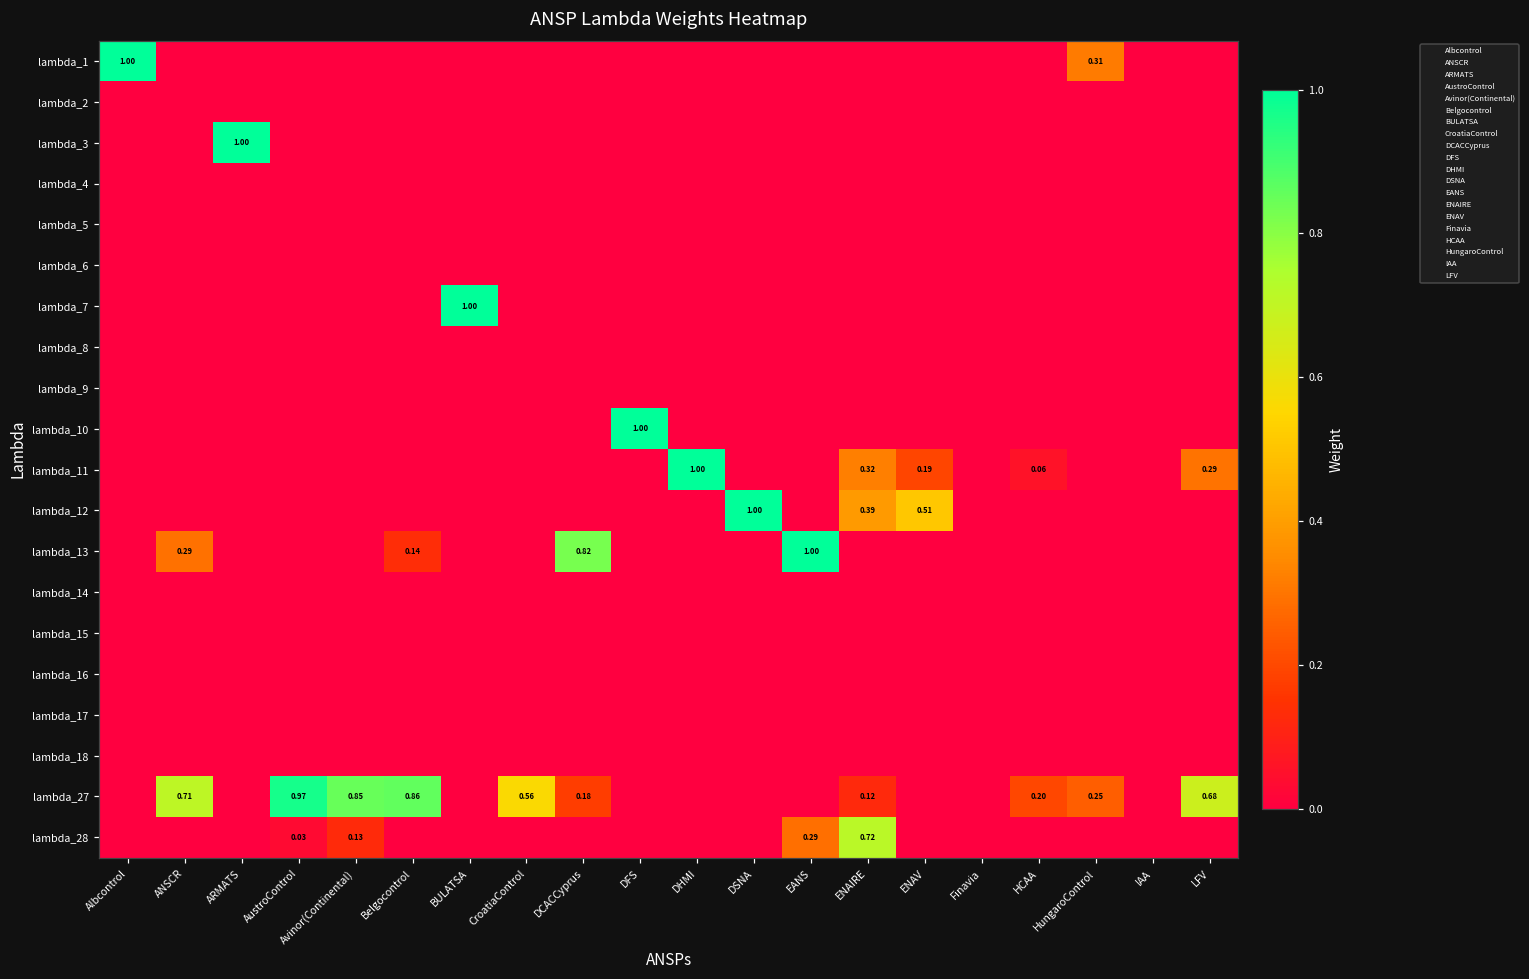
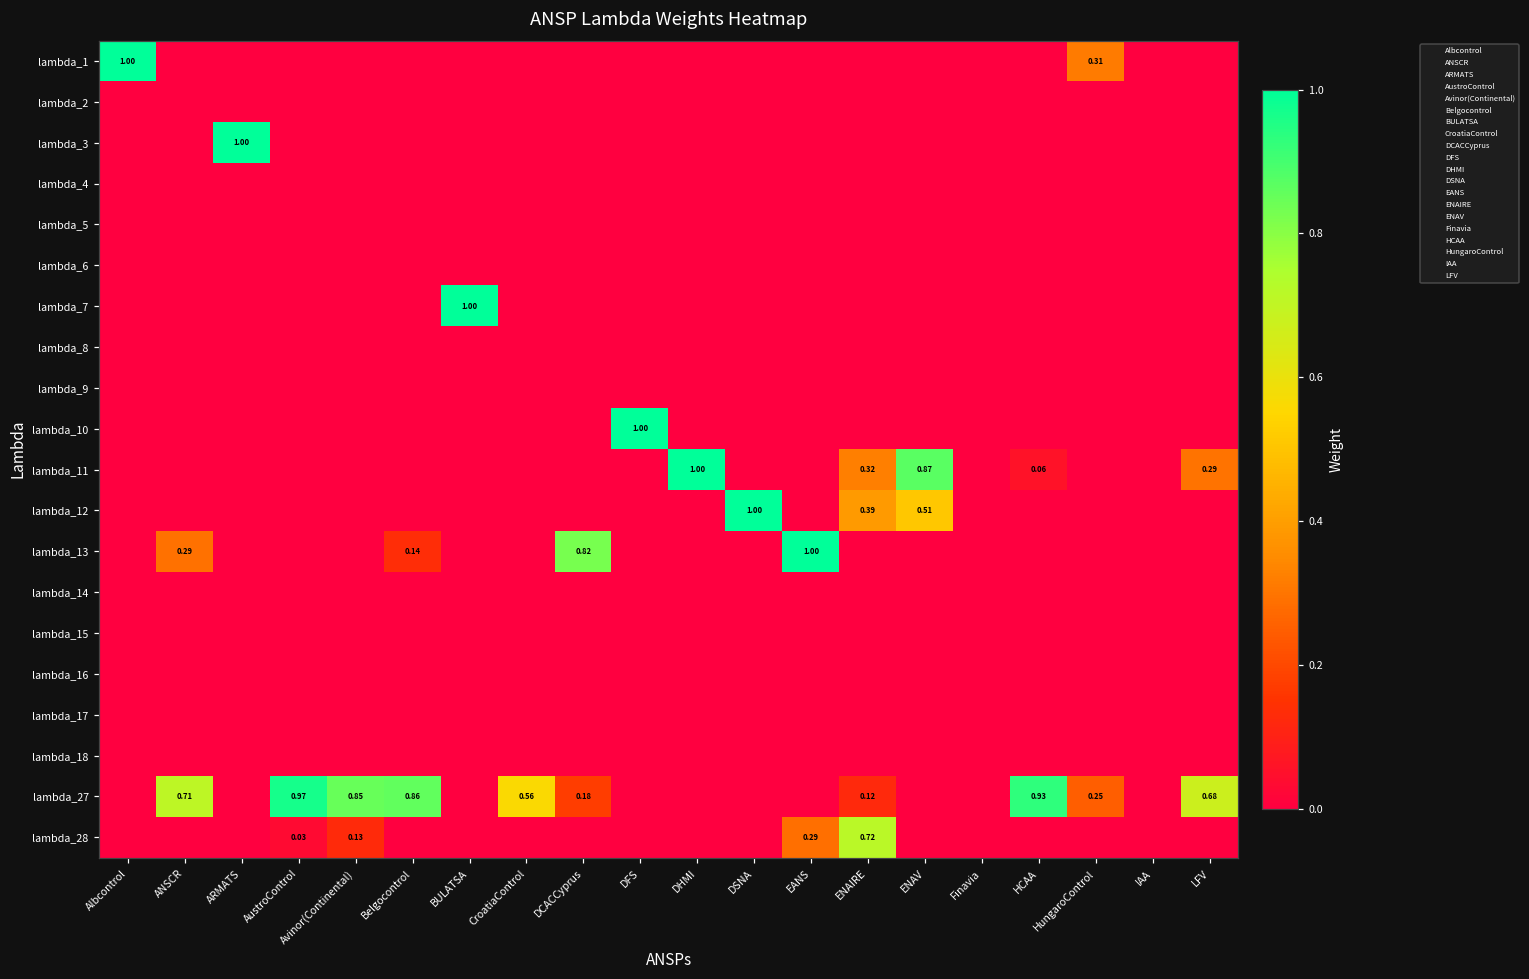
lambda_11, ENAV: 0.19 -> 0.87
lambda_27, HCAA: 0.20 -> 0.93
